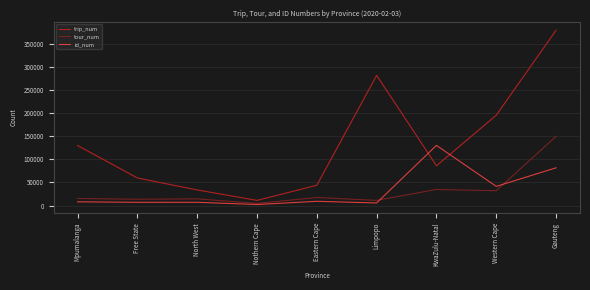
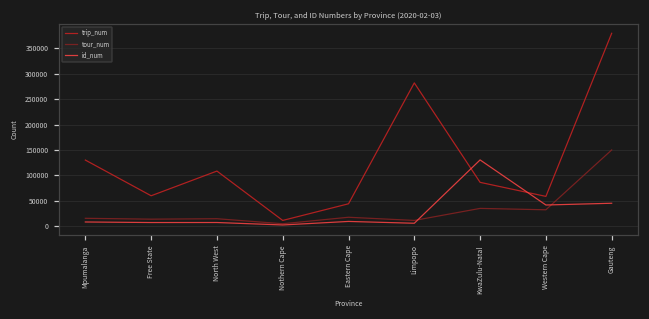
trip_num, North West: 30000 -> 110000
trip_num, Western Cape: 200000 -> 60000
id_num, Gauteng: 80000 -> 50000
